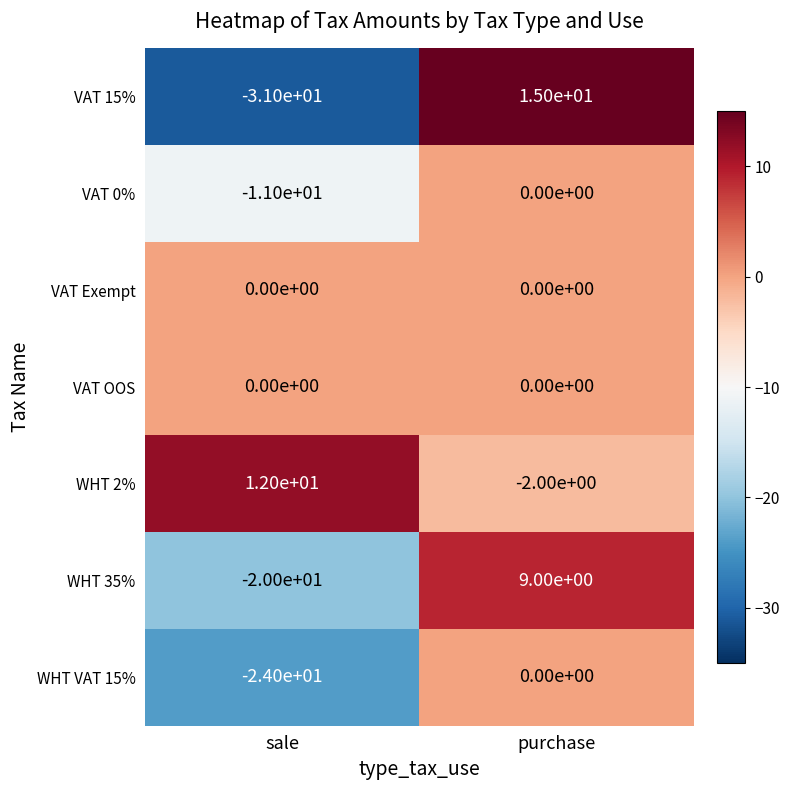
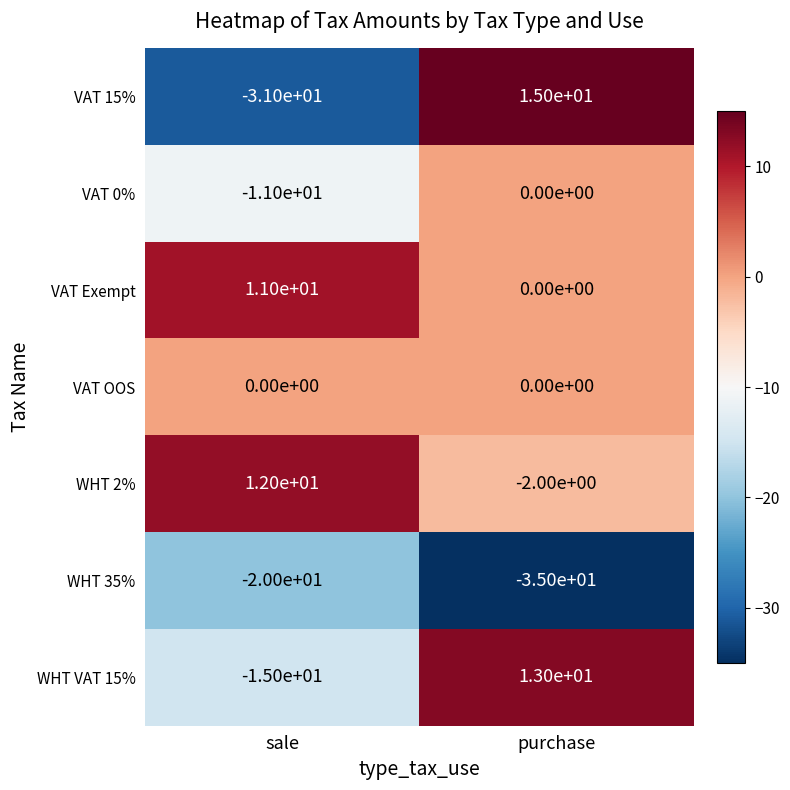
VAT Exempt, sale: 0.00e+00 -> 1.10e+01
WHT 35%, purchase: 9.00e+00 -> -3.50e+01
WHT VAT 15%, sale: -2.40e+01 -> -1.50e+01
WHT VAT 15%, purchase: 0.00e+00 -> 1.30e+01
